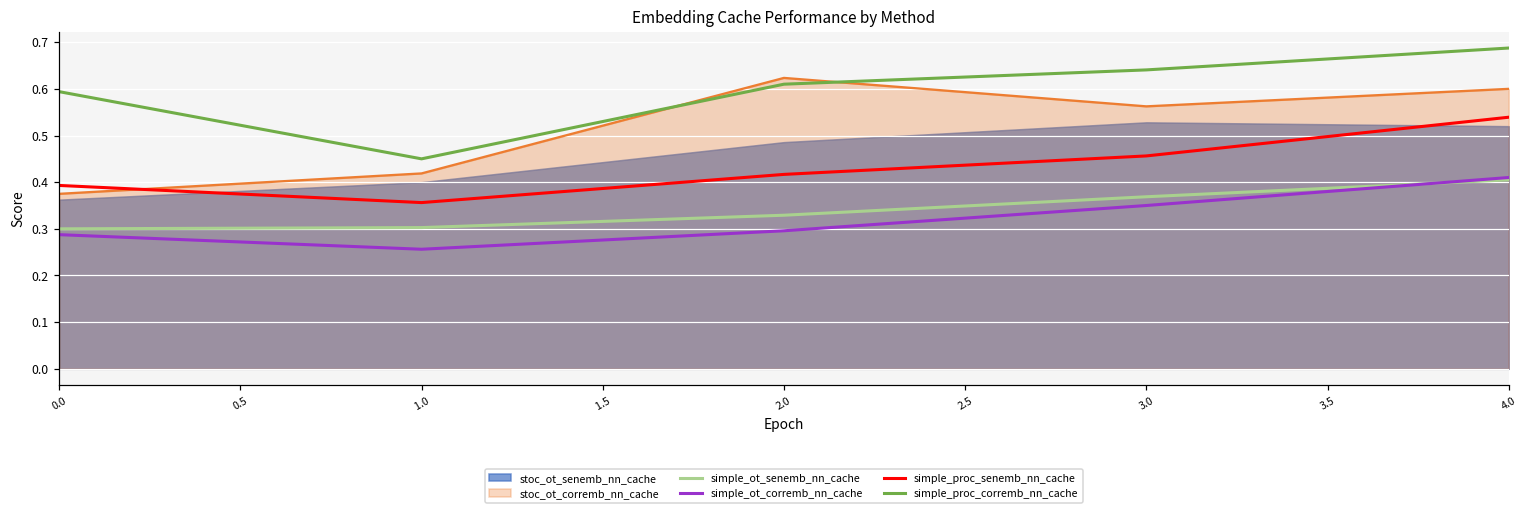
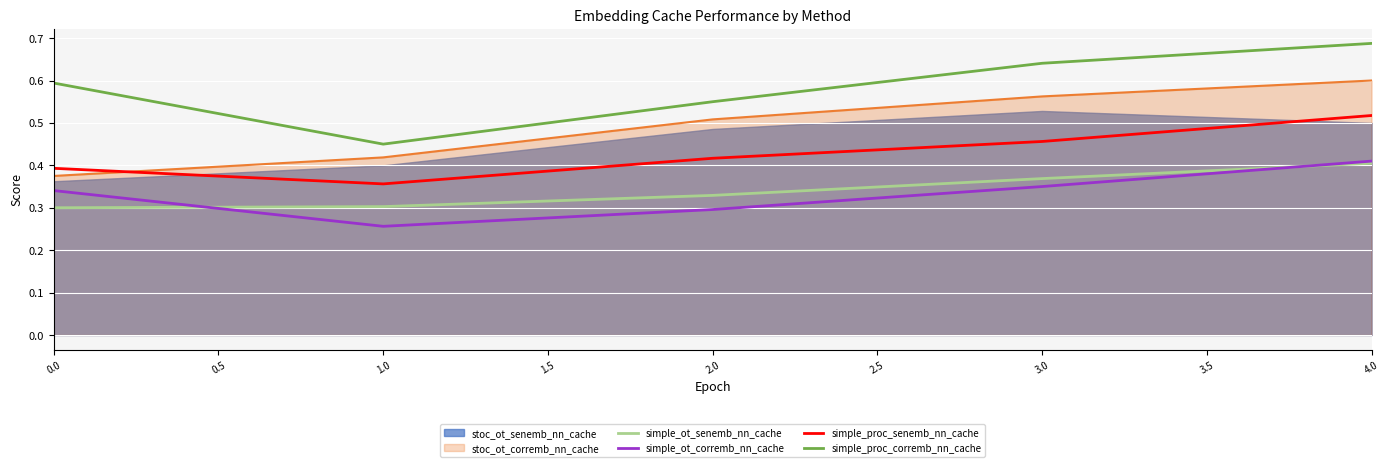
simple_ot_corremb_nn_cache, 0.0: 0.29 -> 0.34
stoc_ot_corremb_nn_cache, 2.0: 0.62 -> 0.51
simple_proc_corremb_nn_cache, 2.0: 0.61 -> 0.55
stoc_ot_senemb_nn_cache, 4.0: 0.52 -> 0.50
simple_proc_senemb_nn_cache, 4.0: 0.54 -> 0.52
